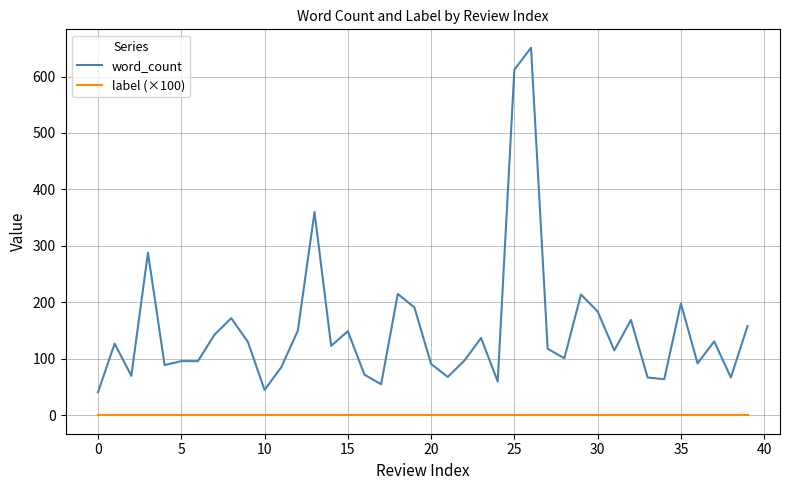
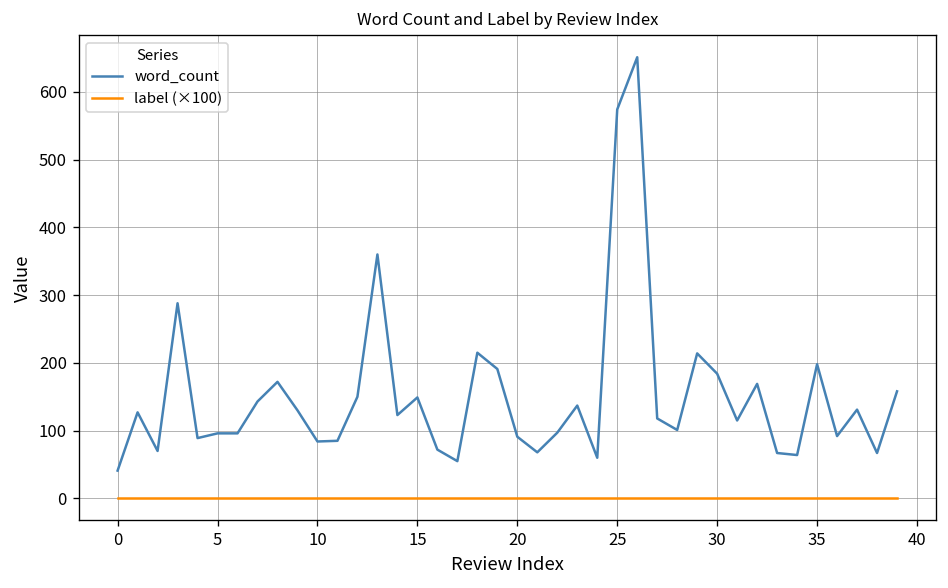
word_count, 10: 50 -> 80
word_count, 25: 610 -> 570
